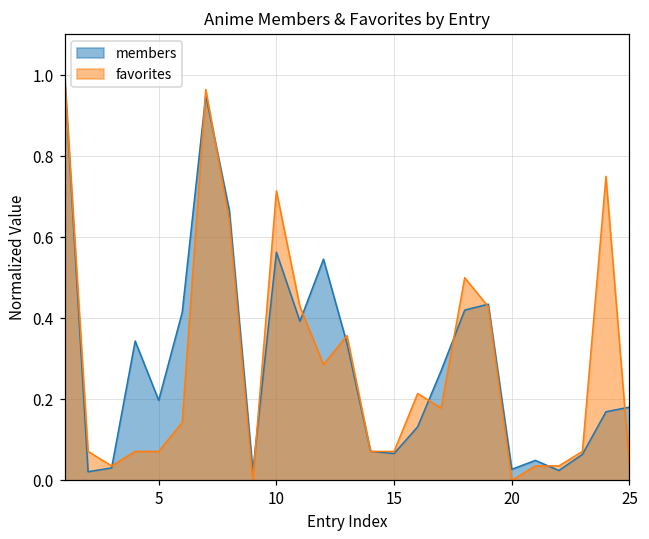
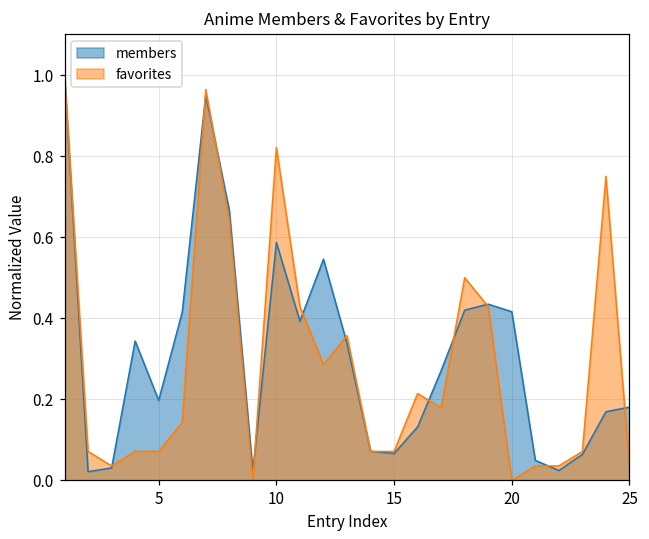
members, 10: 0.56 -> 0.59
favorites, 10: 0.71 -> 0.82
members, 20: 0.03 -> 0.42
